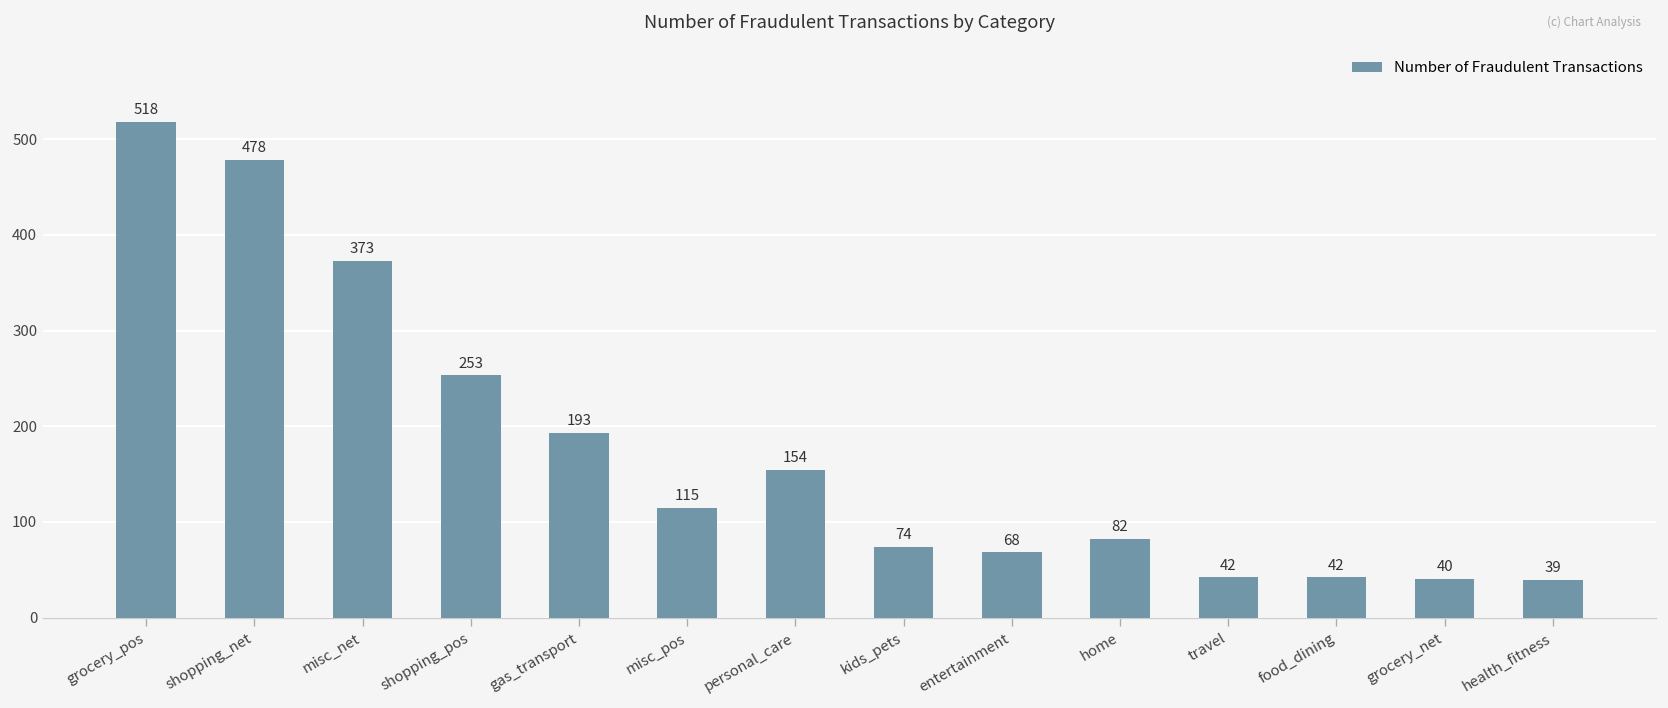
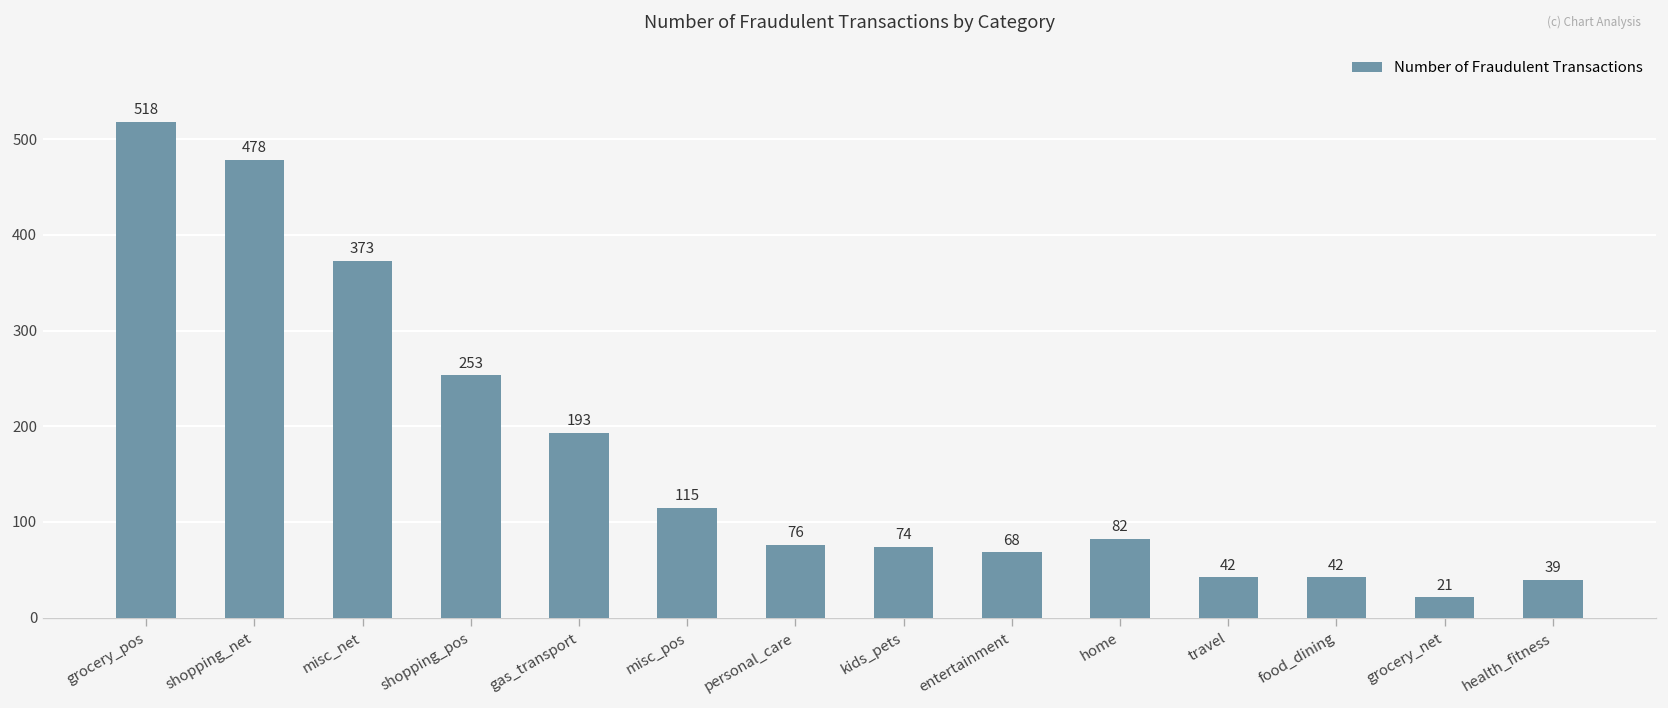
personal_care: 154 -> 76
grocery_net: 40 -> 21
